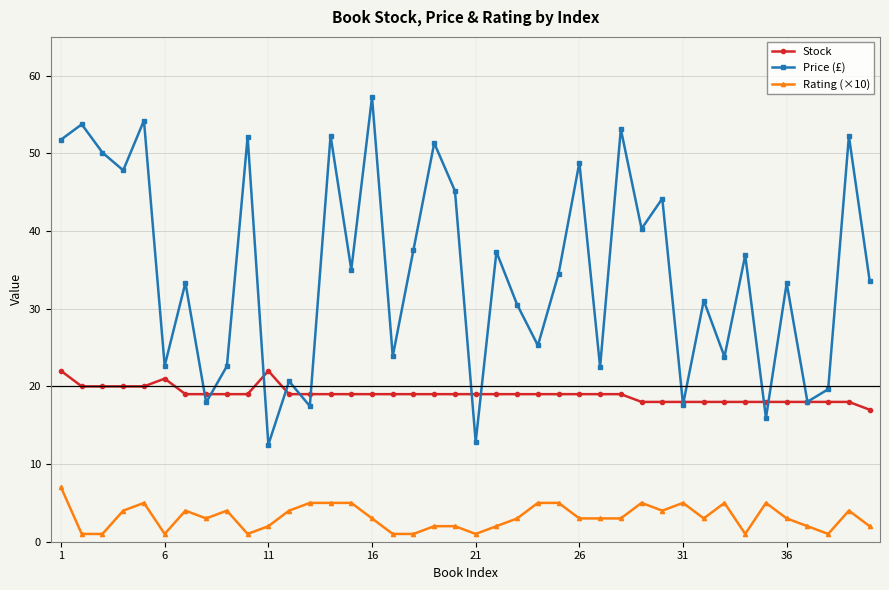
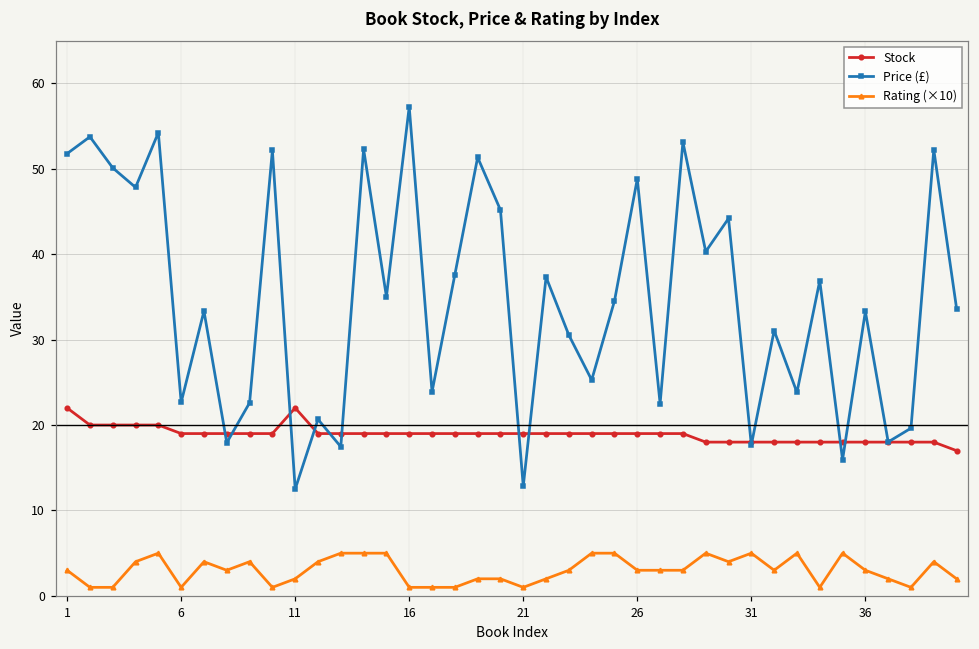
Rating (×10), 1: 7 -> 3
Stock, 6: 21 -> 19
Rating (×10), 16: 3 -> 1
